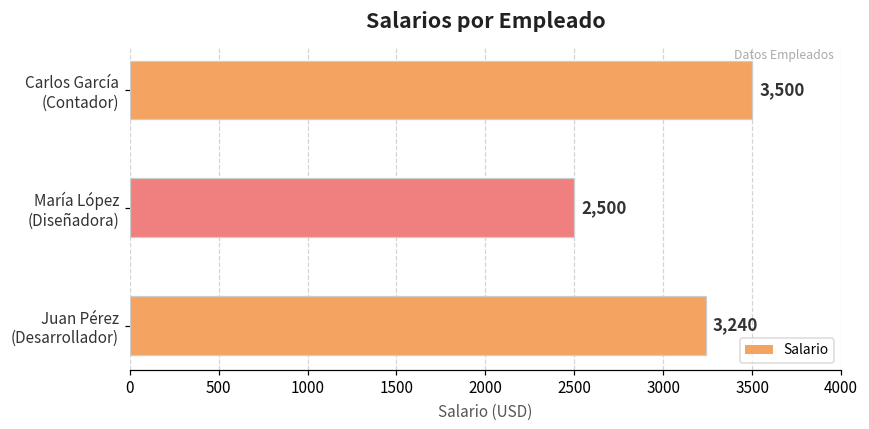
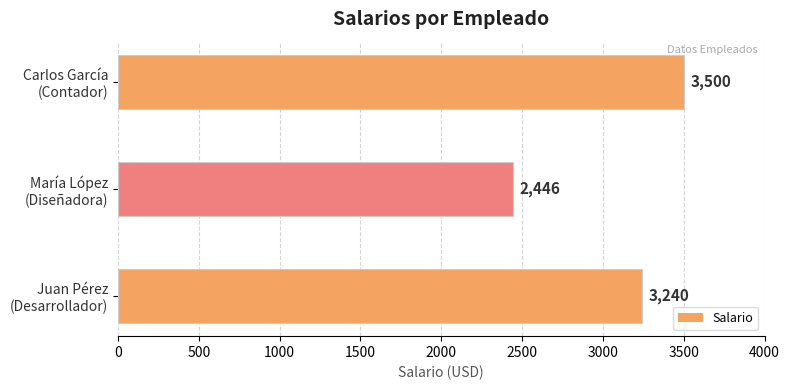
María López (Diseñadora): 2,500 -> 2,446
